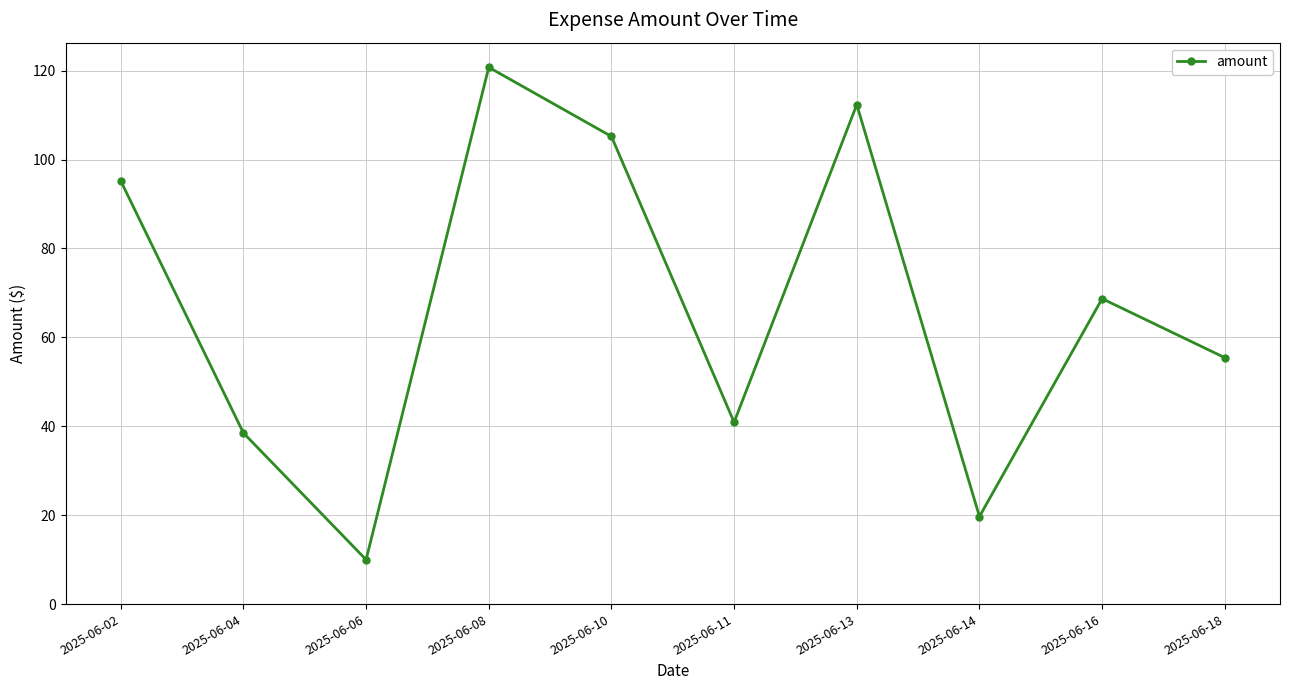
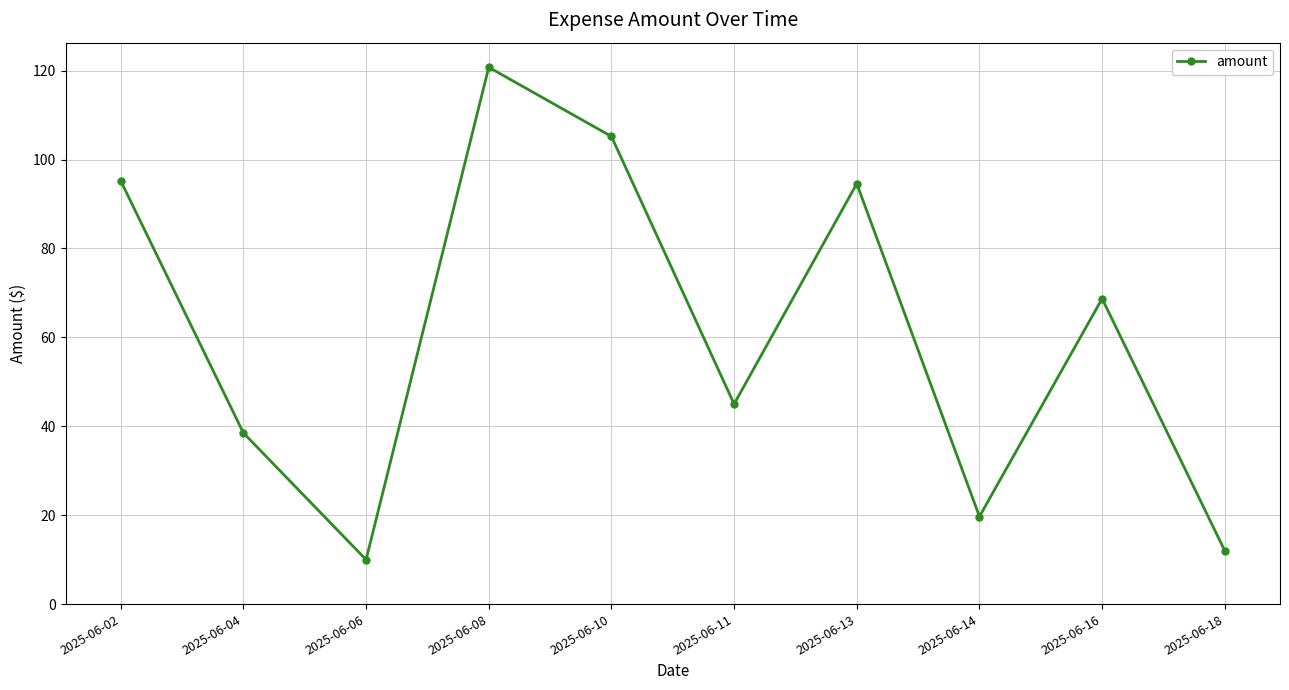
2025-06-11: 41 -> 45
2025-06-13: 112 -> 95
2025-06-18: 55 -> 12
